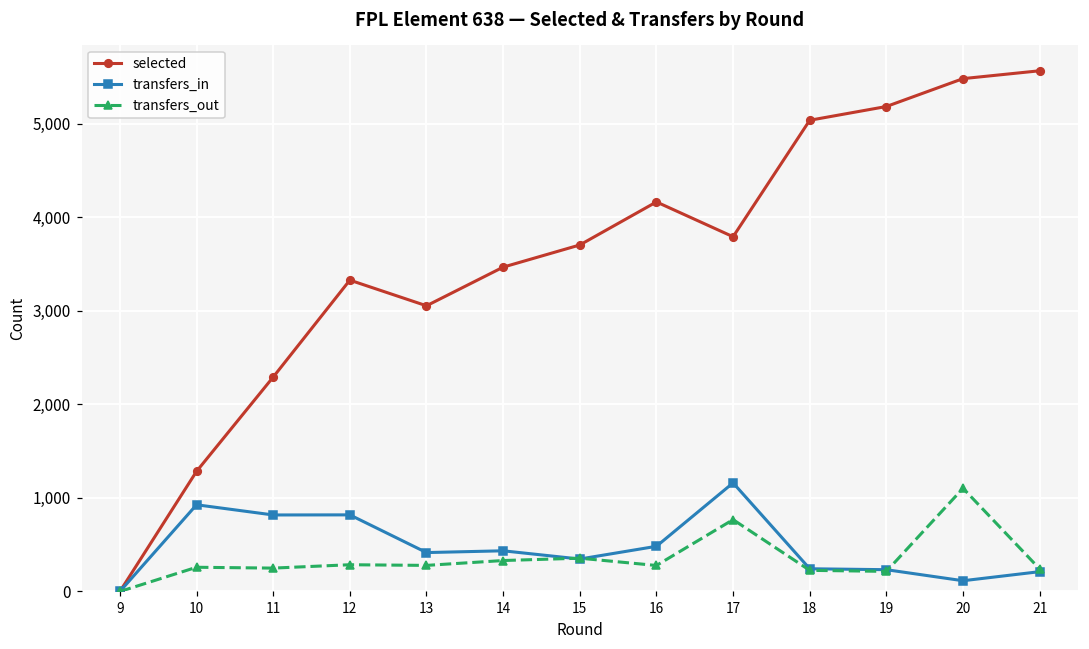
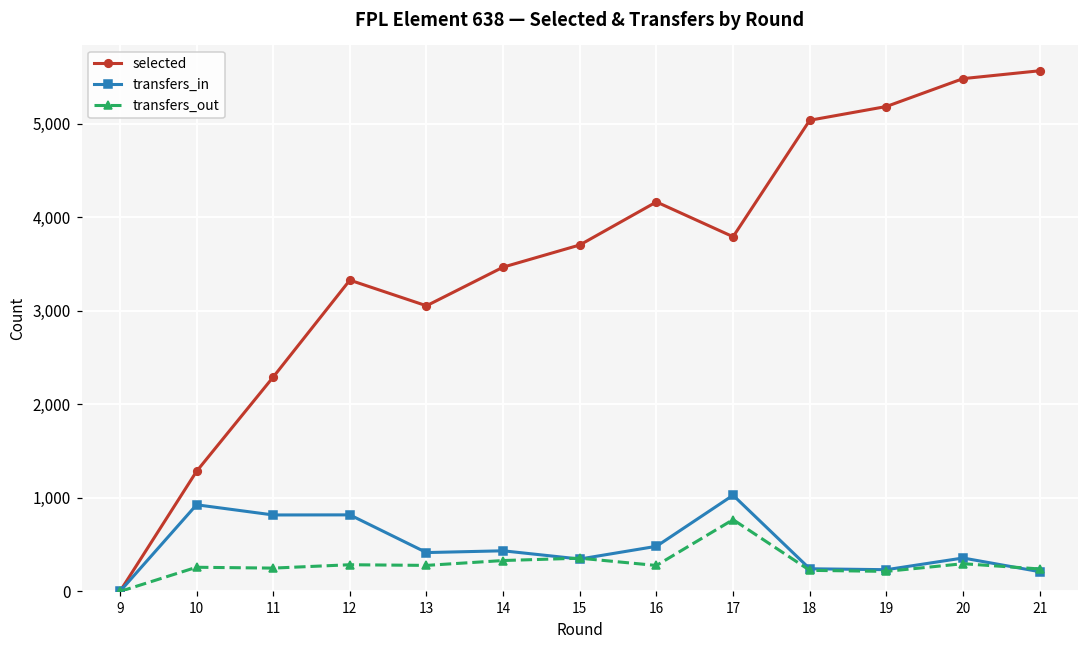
transfers_in, 17: 1,200 -> 1,000
transfers_in, 20: 100 -> 400
transfers_out, 20: 1,100 -> 300
